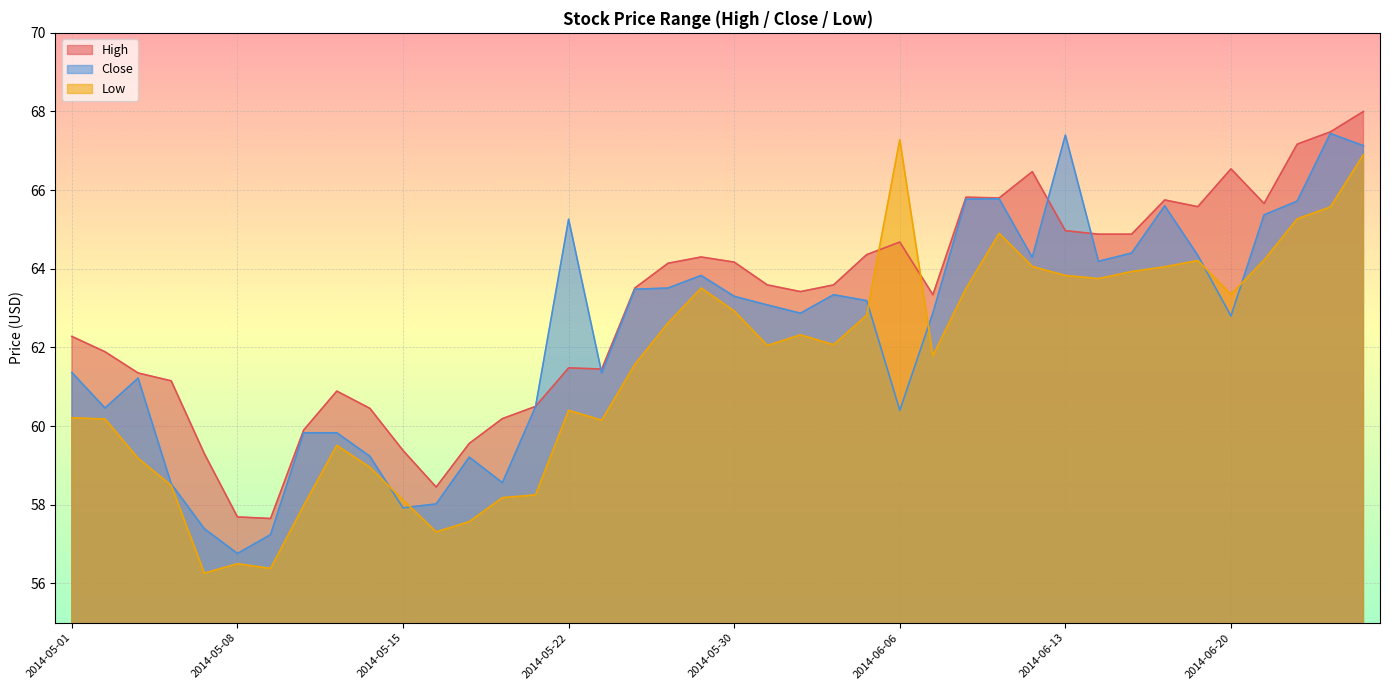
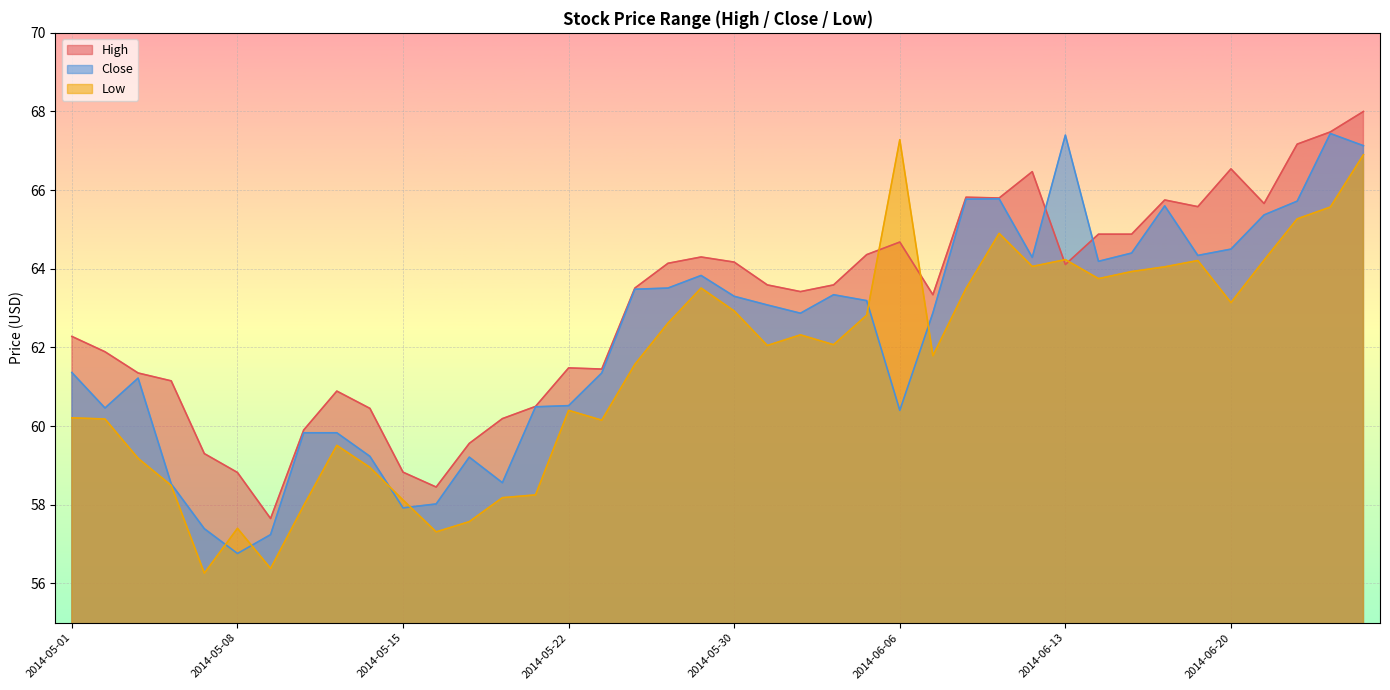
High, 2014-05-08: 57.7 -> 58.8
Low, 2014-05-08: 56.5 -> 57.4
High, 2014-05-15: 59.4 -> 58.8
Close, 2014-05-22: 65.3 -> 60.5
High, 2014-06-13: 65.0 -> 64.1
Low, 2014-06-13: 63.8 -> 64.2
Close, 2014-06-20: 62.8 -> 64.5
Low, 2014-06-20: 63.3 -> 63.1
